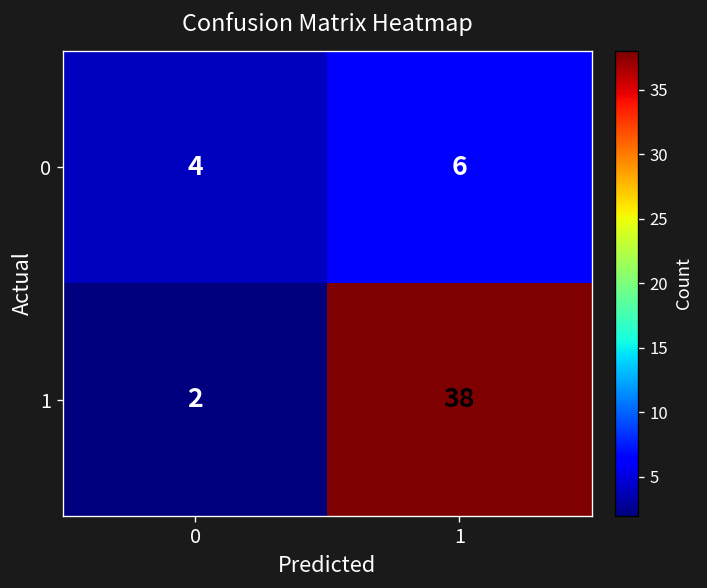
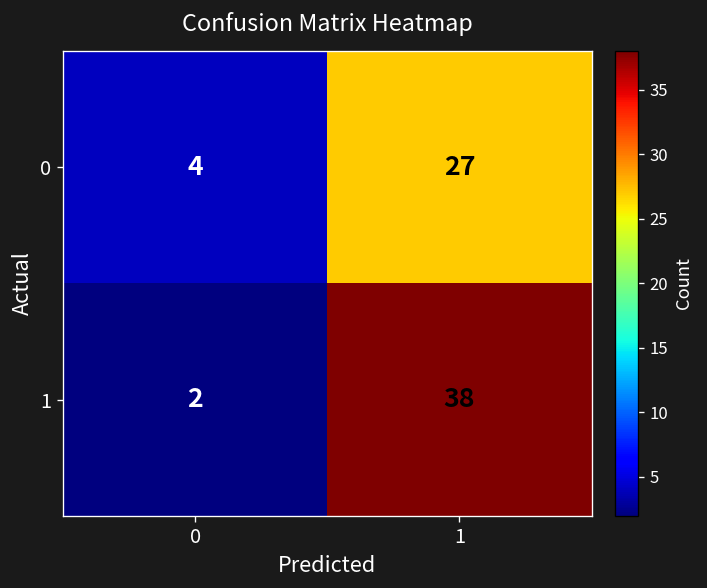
0, 1: 6 -> 27
